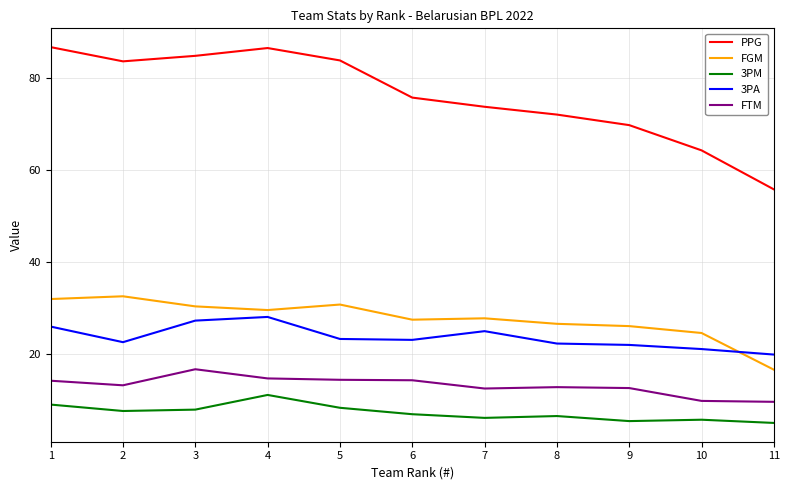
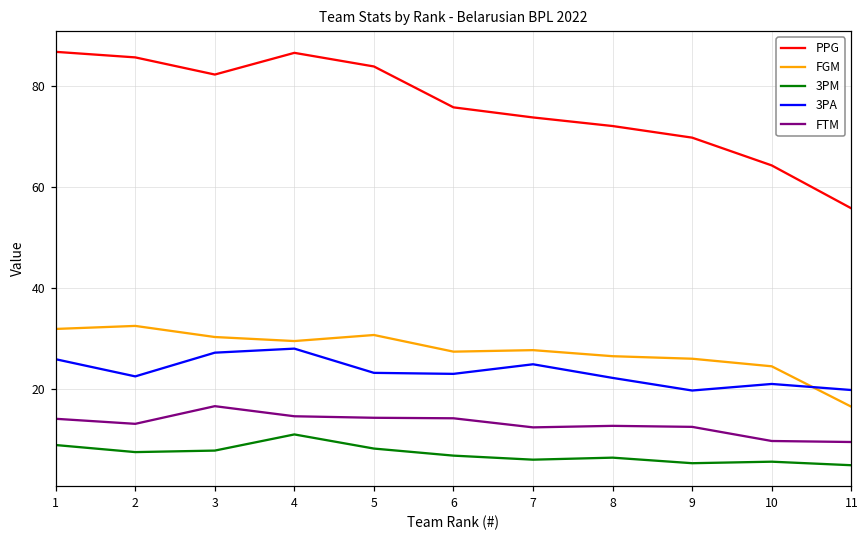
PPG, 2: 84 -> 86
PPG, 3: 85 -> 82
3PA, 9: 22 -> 20
